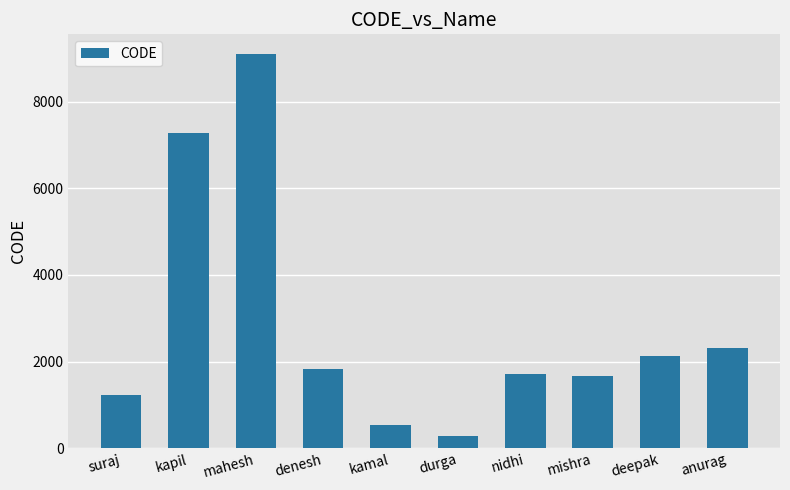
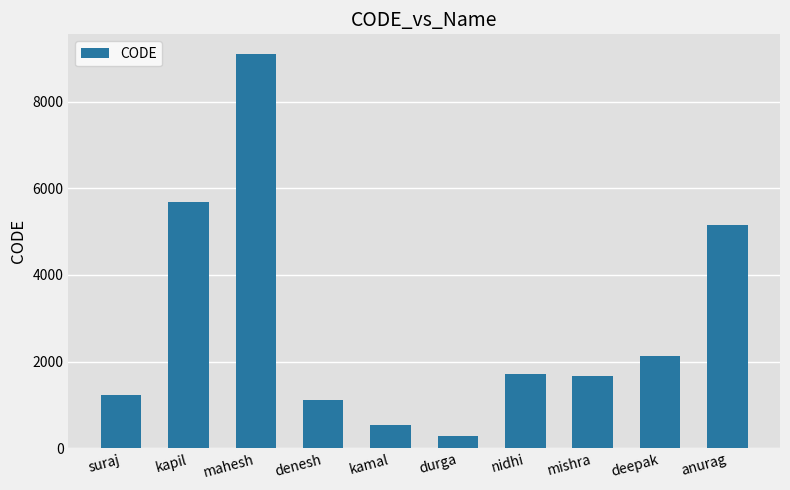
kapil: 7300 -> 5700
denesh: 1800 -> 1100
anurag: 2300 -> 5200
